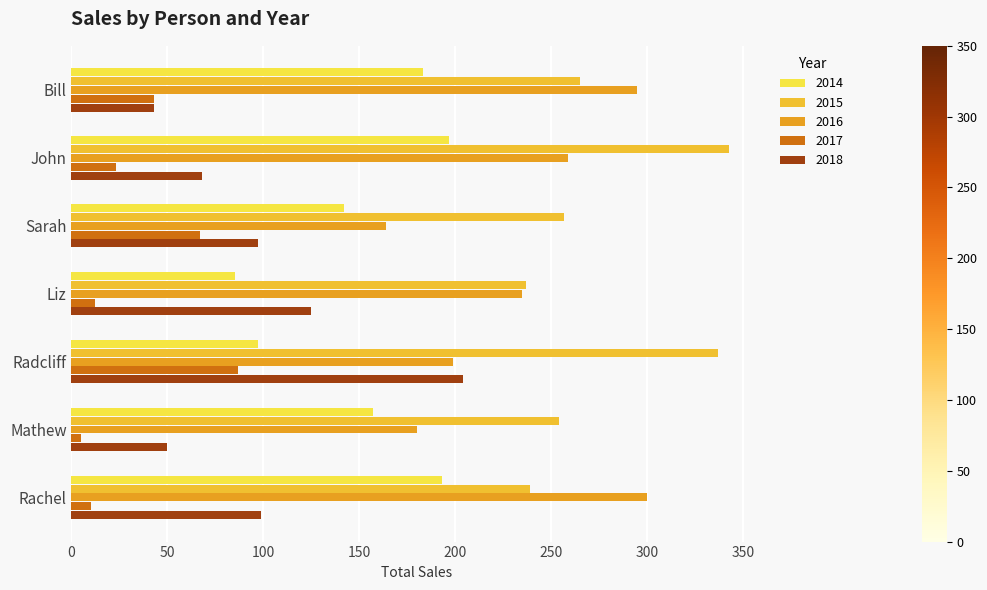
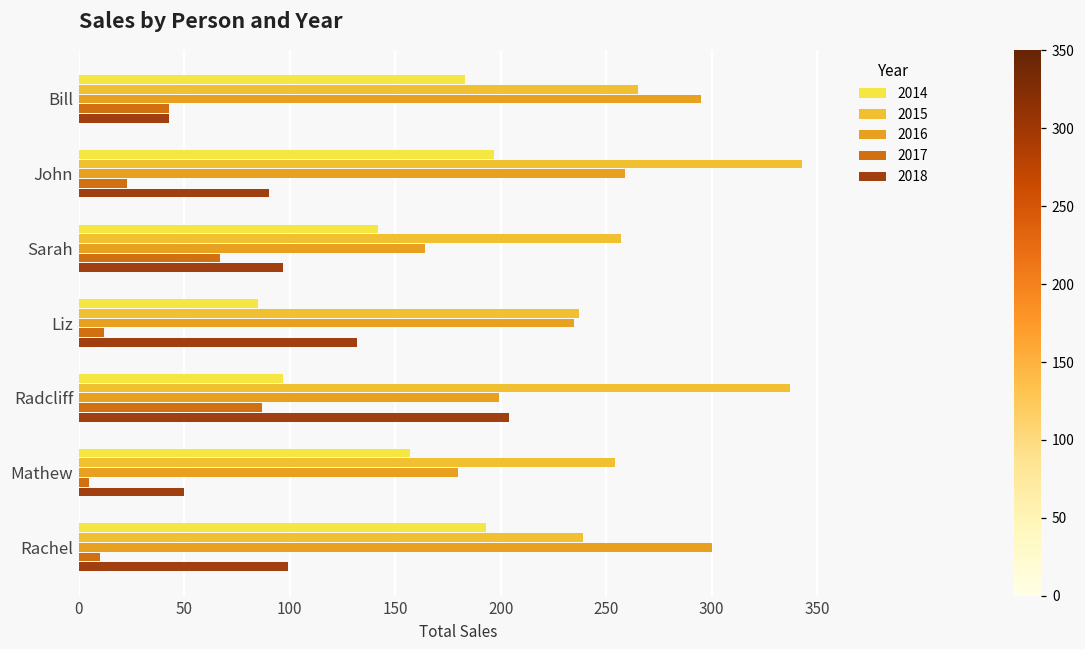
2018, John: 68 -> 90
2018, Liz: 125 -> 132
